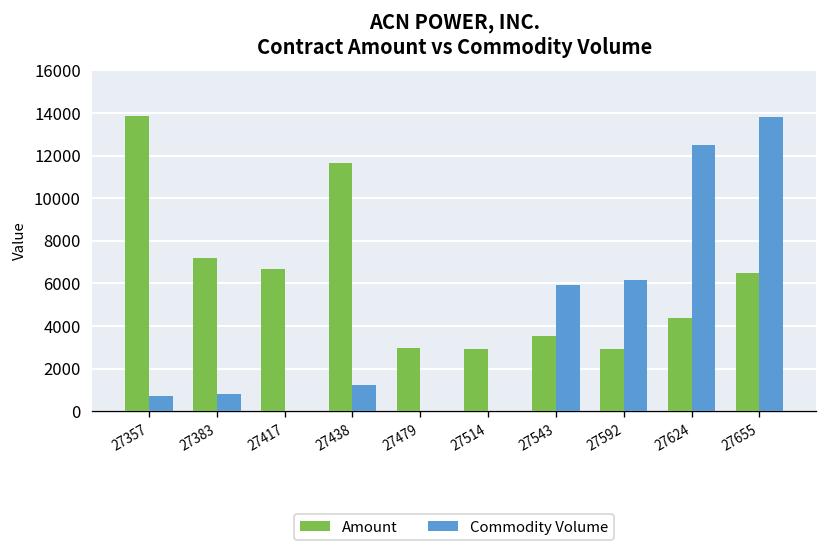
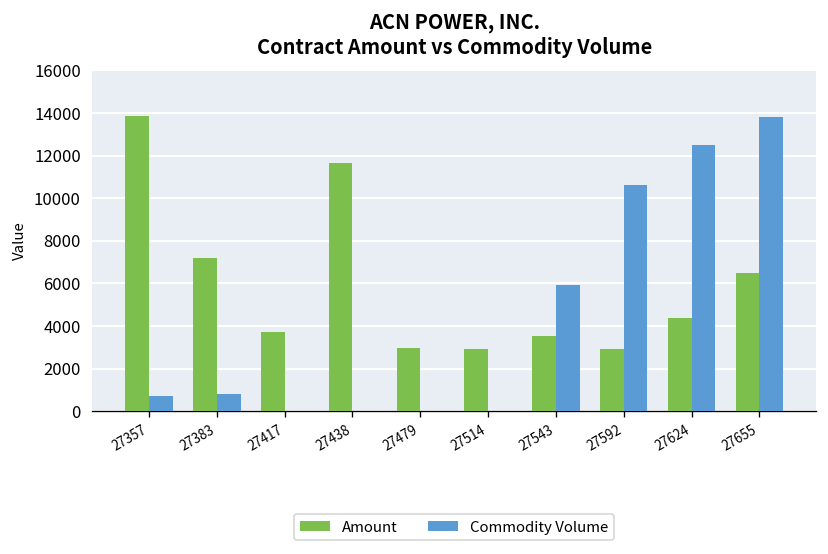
Amount, 27417: 6700 -> 3700
Commodity Volume, 27438: 1300 -> 0
Commodity Volume, 27592: 6200 -> 10600
